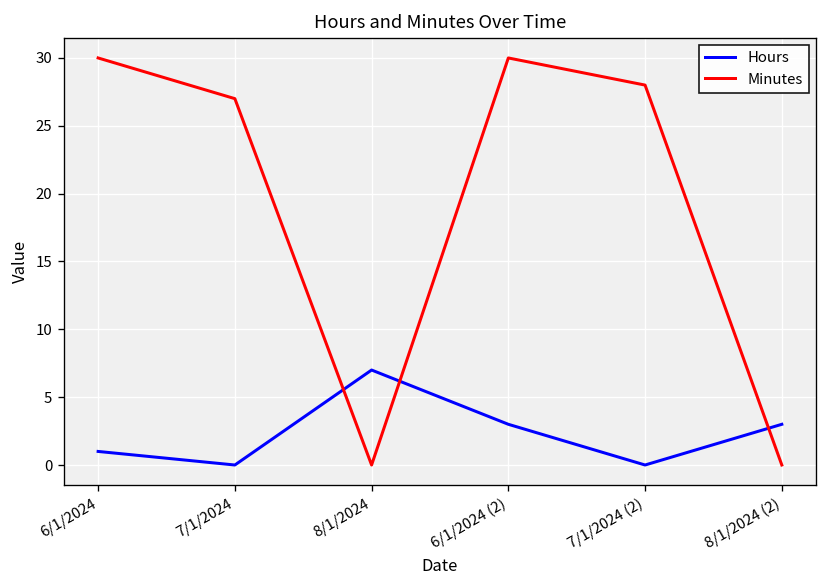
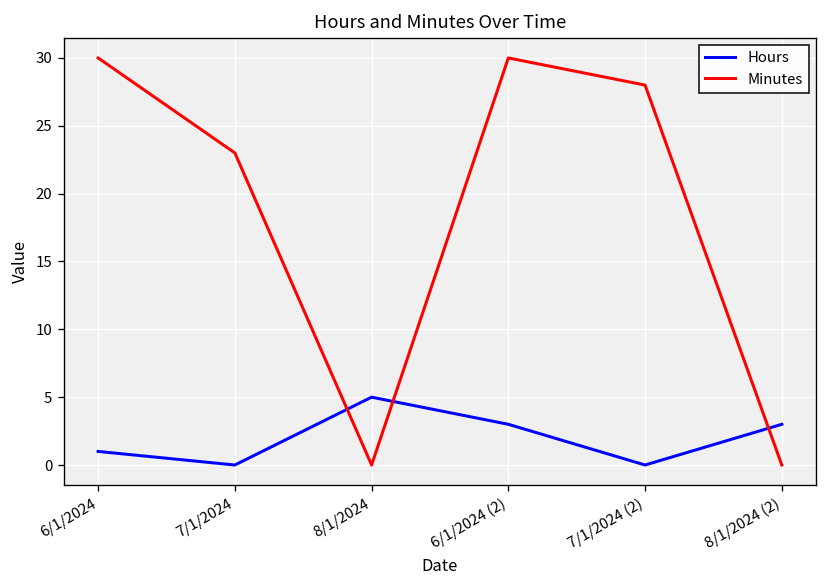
Minutes, 7/1/2024: 27 -> 23
Hours, 8/1/2024: 7 -> 5
